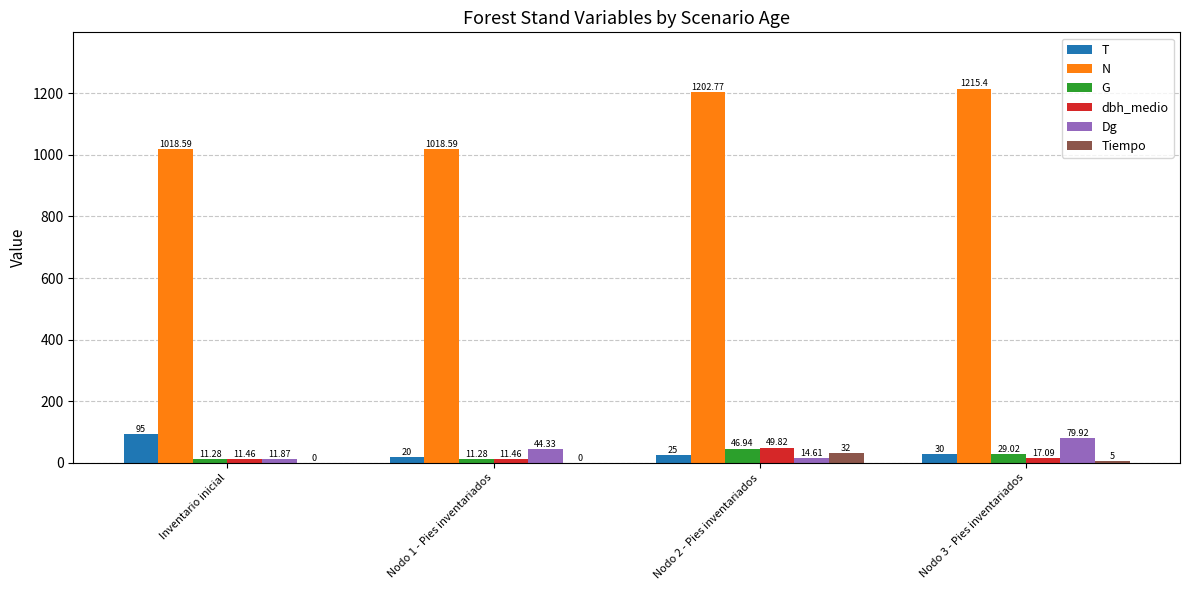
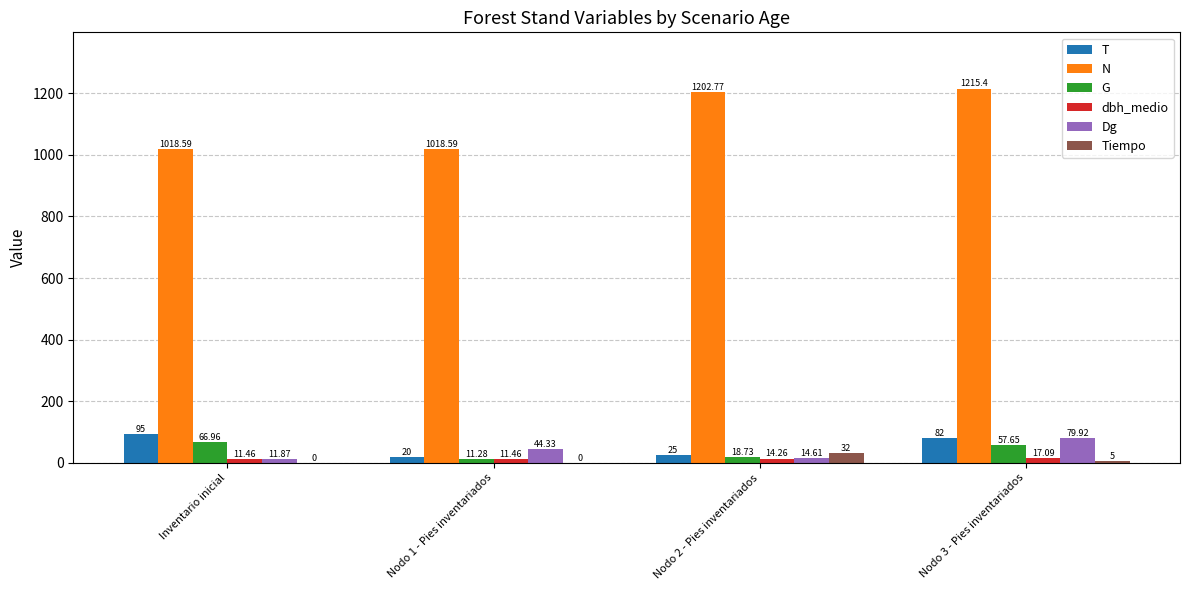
G, Inventario inicial: 11.28 -> 66.96
G, Nodo 2 - Pies inventariados: 46.94 -> 18.73
dbh_medio, Nodo 2 - Pies inventariados: 49.82 -> 14.26
T, Nodo 3 - Pies inventariados: 30 -> 82
G, Nodo 3 - Pies inventariados: 29.02 -> 57.65
